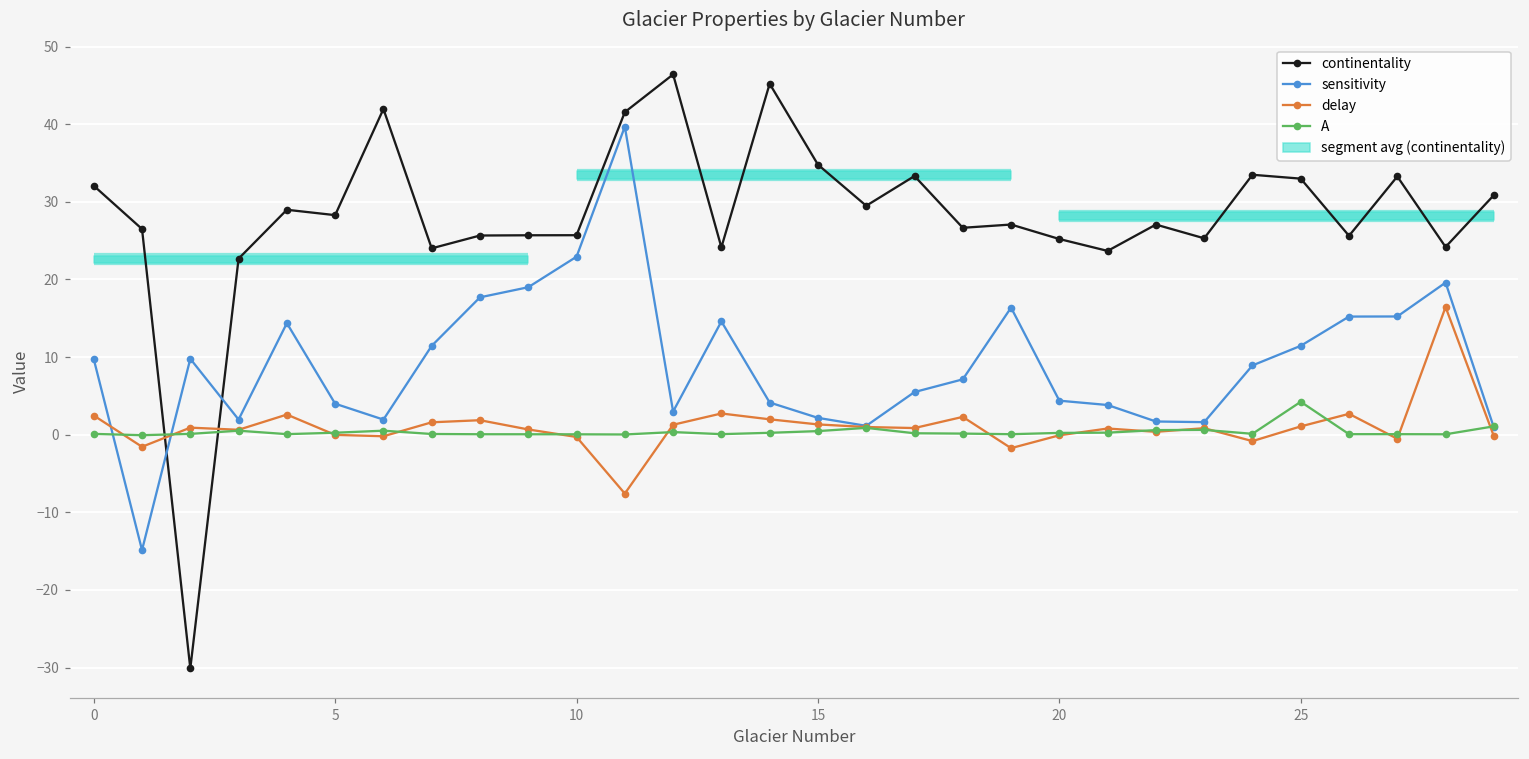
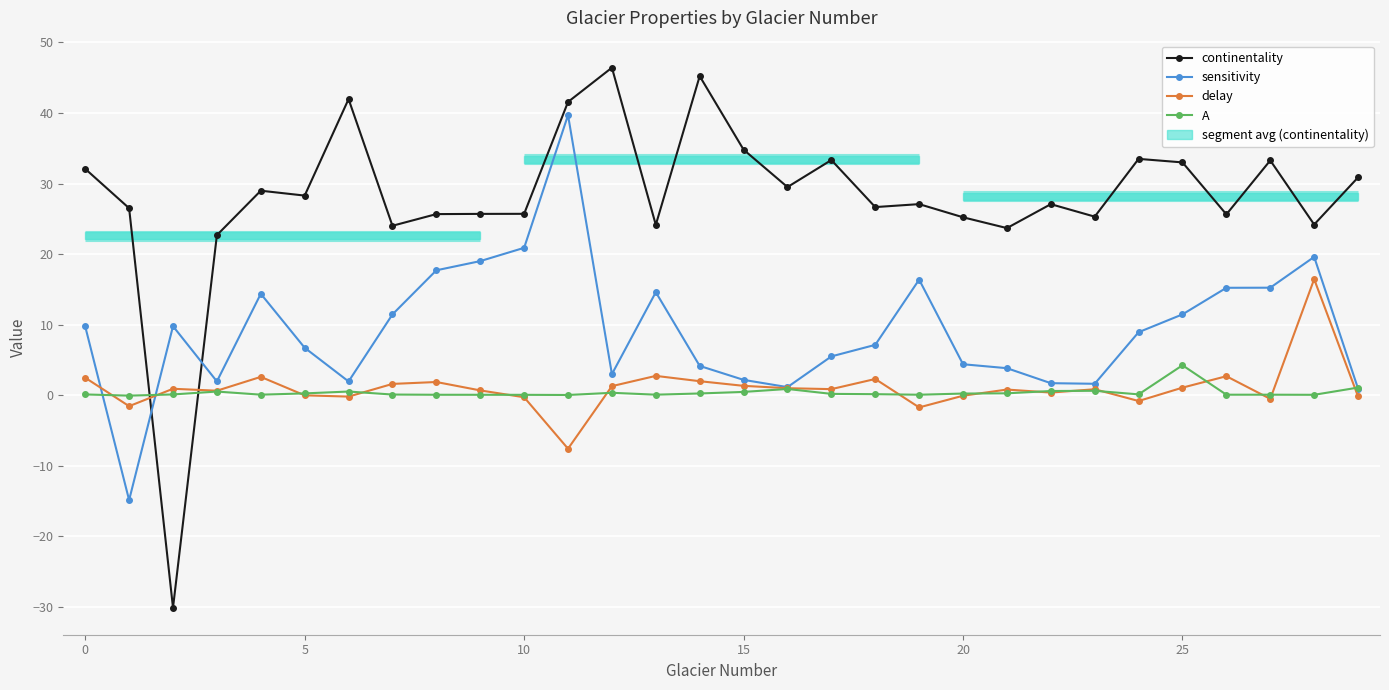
sensitivity, 5: 4 -> 7
sensitivity, 10: 23 -> 21
